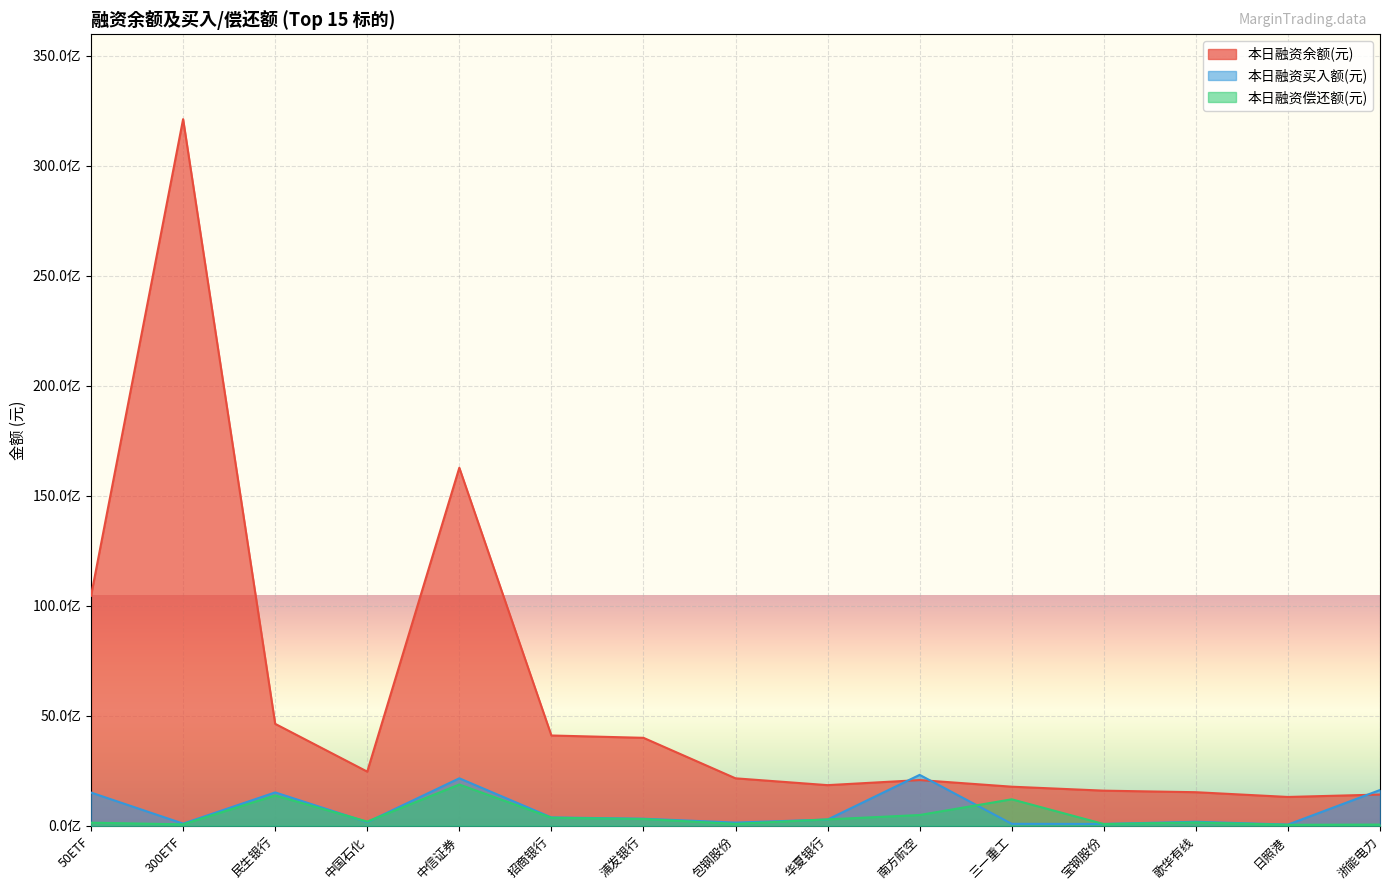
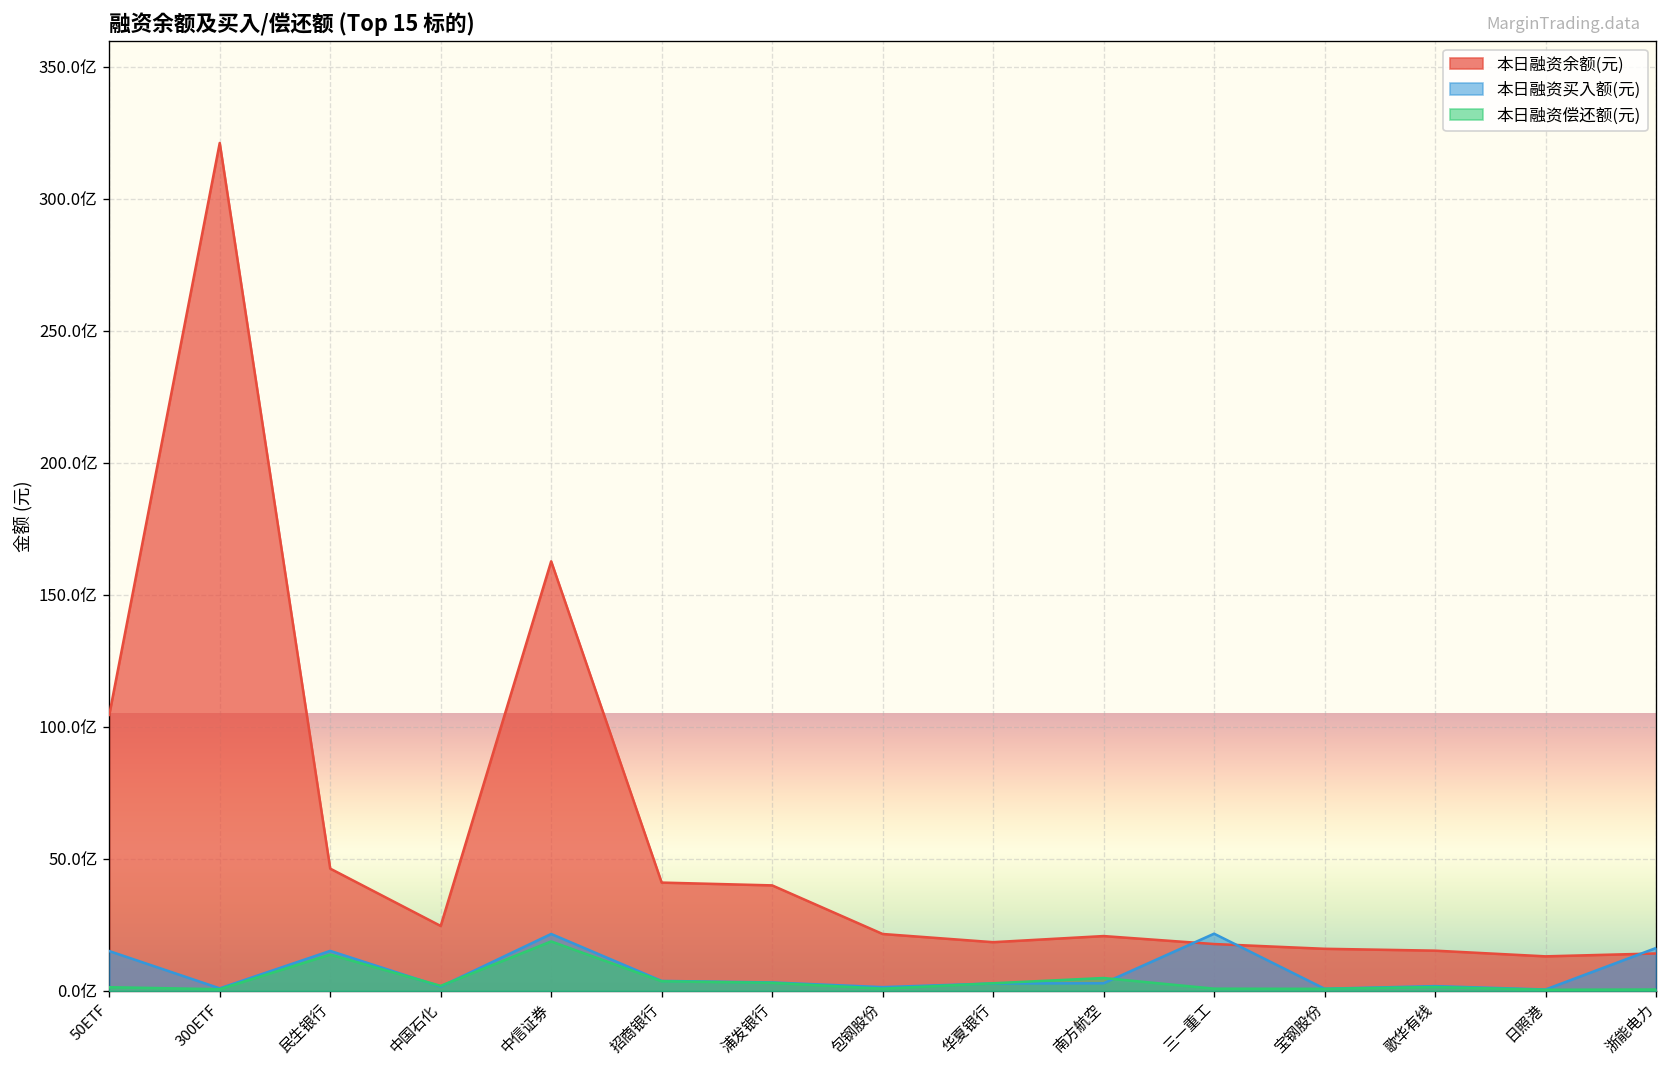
本日融资买入额(元), 南方航空: 23亿 -> 3亿
本日融资买入额(元), 三一重工: 1亿 -> 22亿
本日融资偿还额(元), 三一重工: 12亿 -> 1亿
